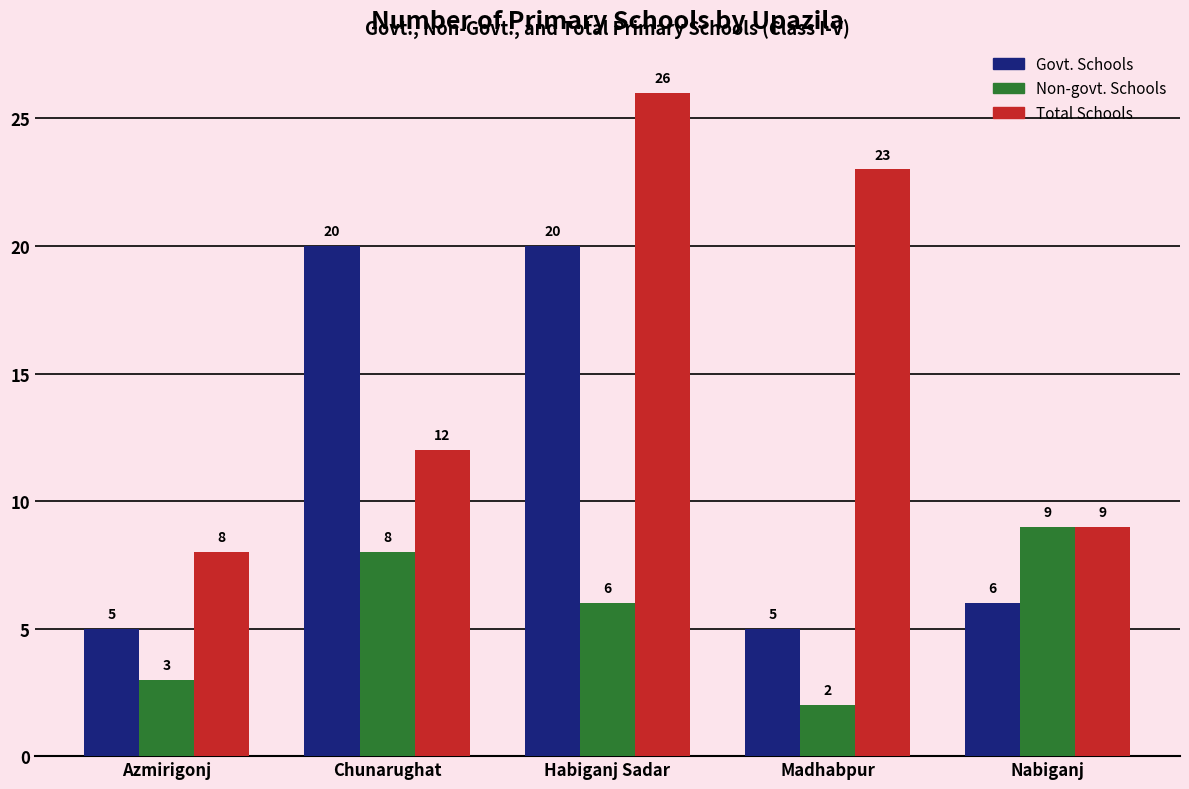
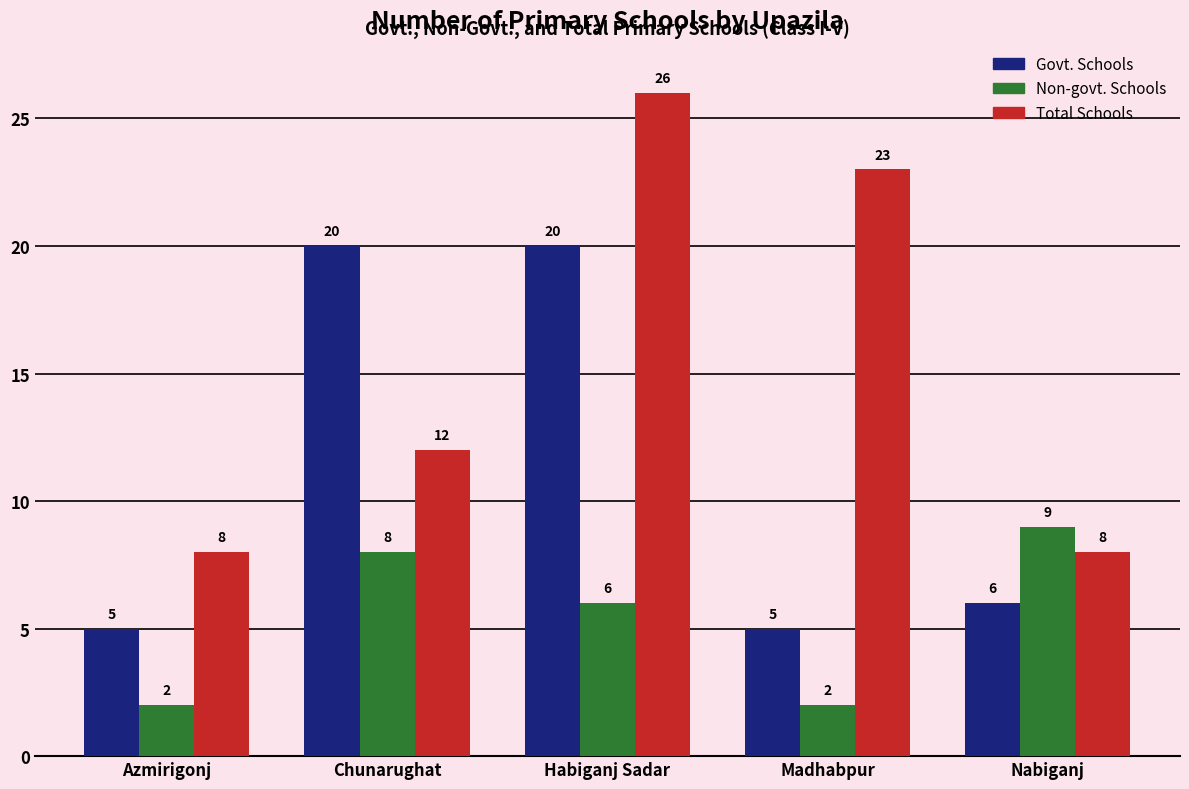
Non-govt. Schools, Azmirigonj: 3 -> 2
Total Schools, Nabiganj: 9 -> 8
